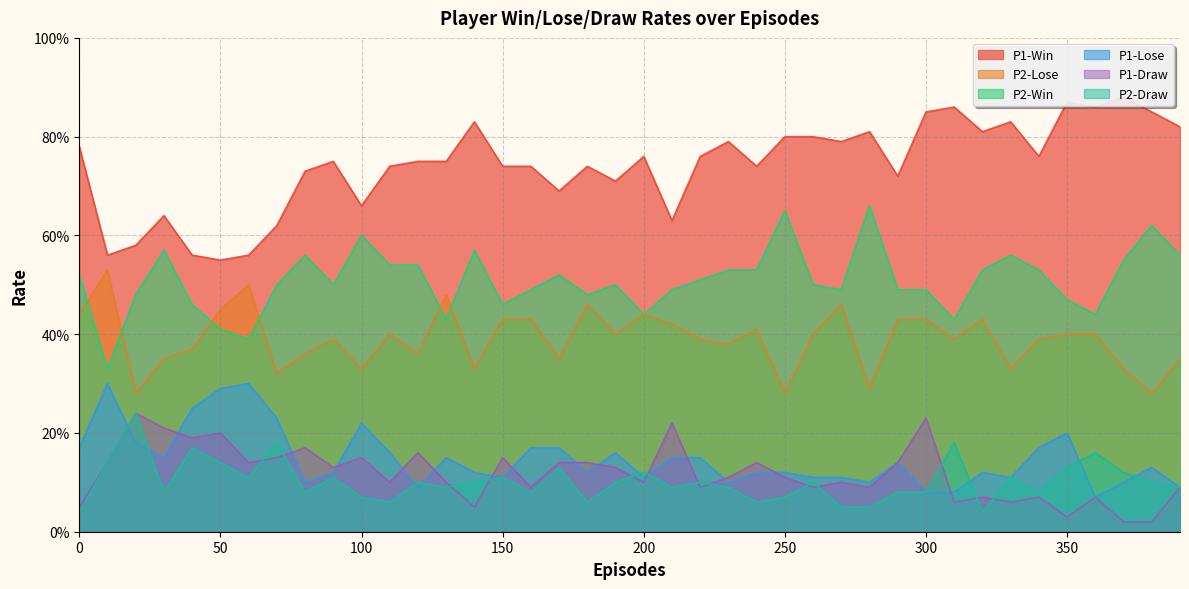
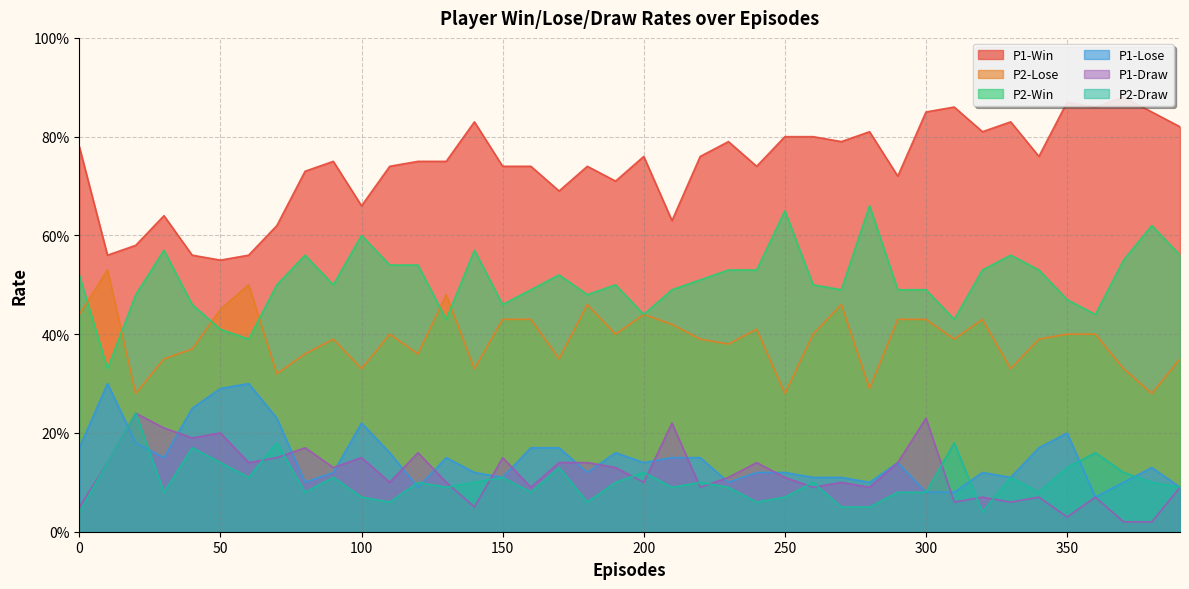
P1-Lose, 200: 11% -> 14%
